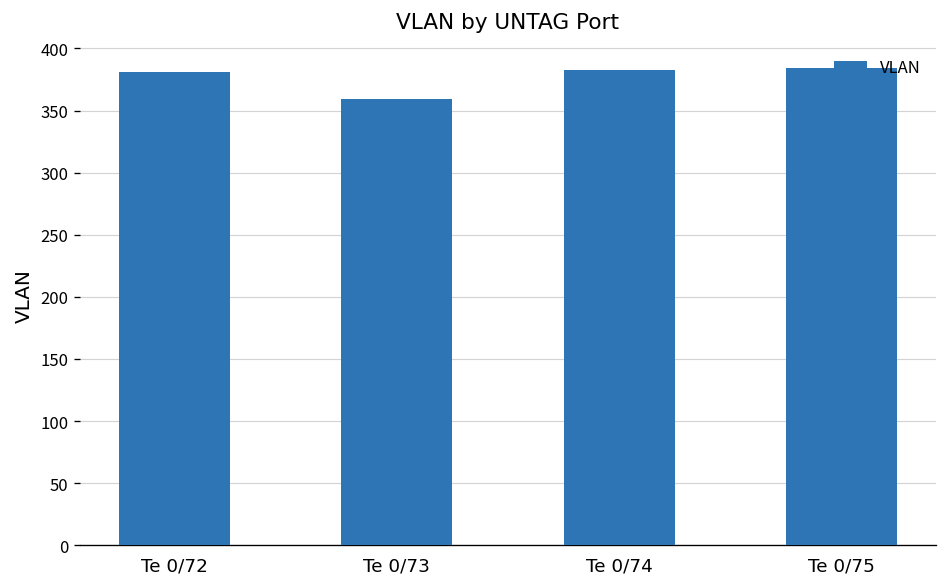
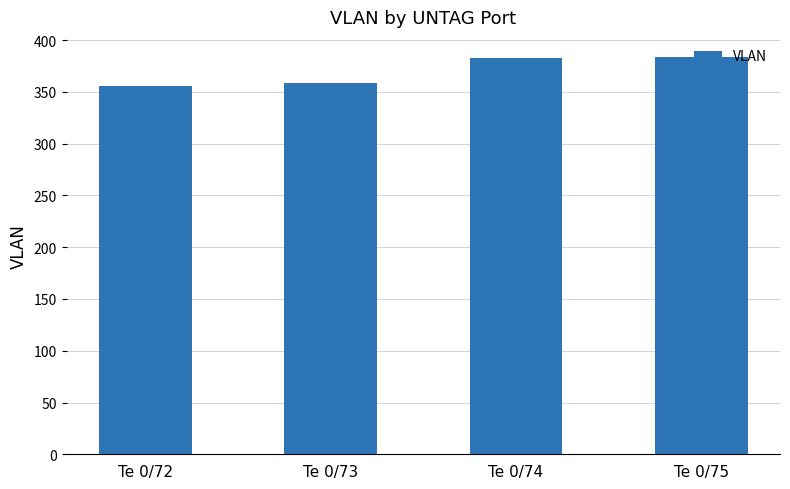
Te 0/72: 381 -> 355
